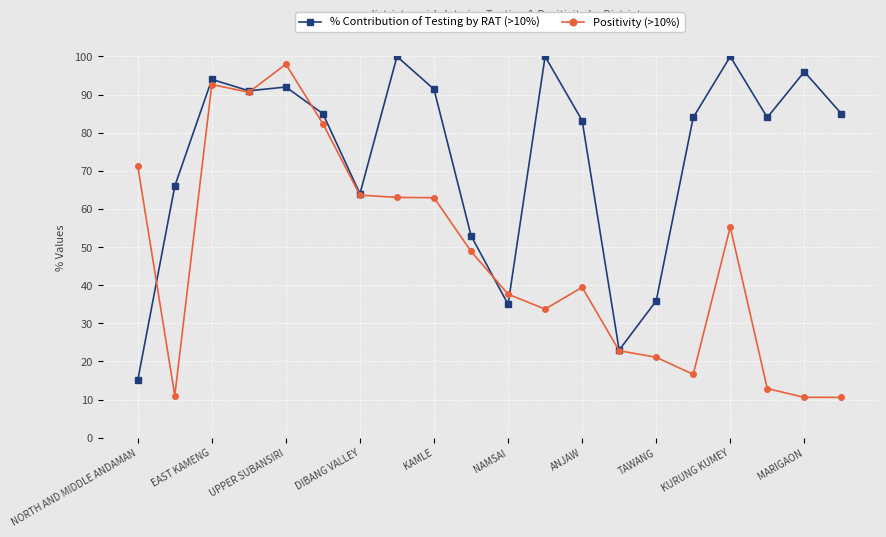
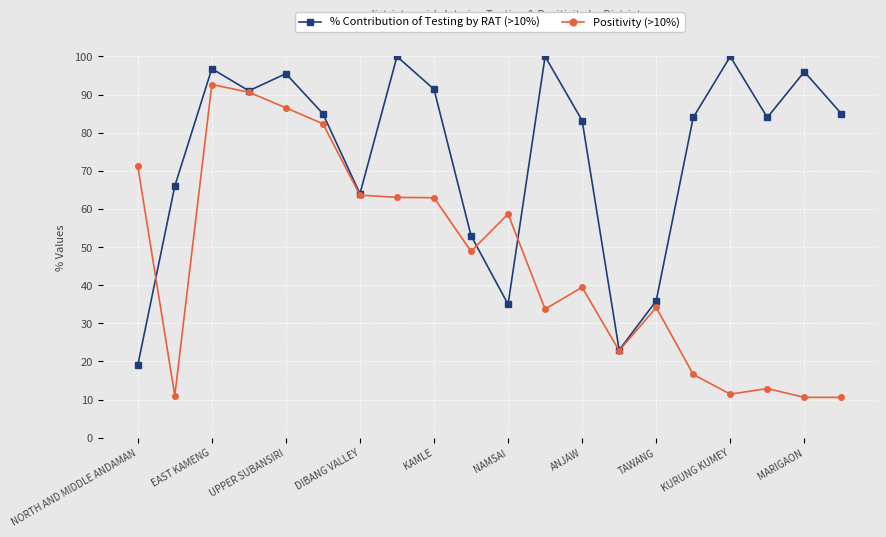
% Contribution of Testing by RAT (>10%), NORTH AND MIDDLE ANDAMAN: 15 -> 19
% Contribution of Testing by RAT (>10%), EAST KAMENG: 94 -> 97
% Contribution of Testing by RAT (>10%), UPPER SUBANSIRI: 92 -> 96
Positivity (>10%), UPPER SUBANSIRI: 98 -> 87
Positivity (>10%), NAMSAI: 38 -> 59
Positivity (>10%), TAWANG: 21 -> 34
Positivity (>10%), KURUNG KUMEY: 55 -> 11
